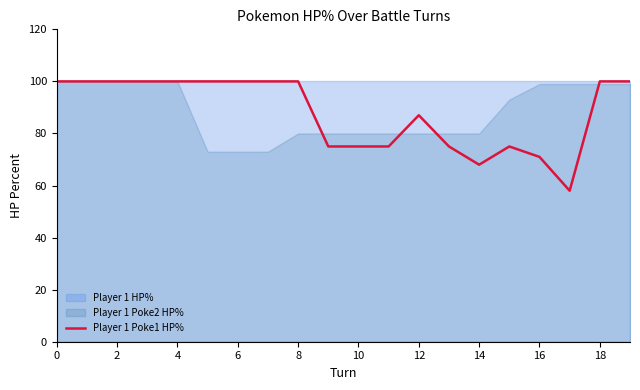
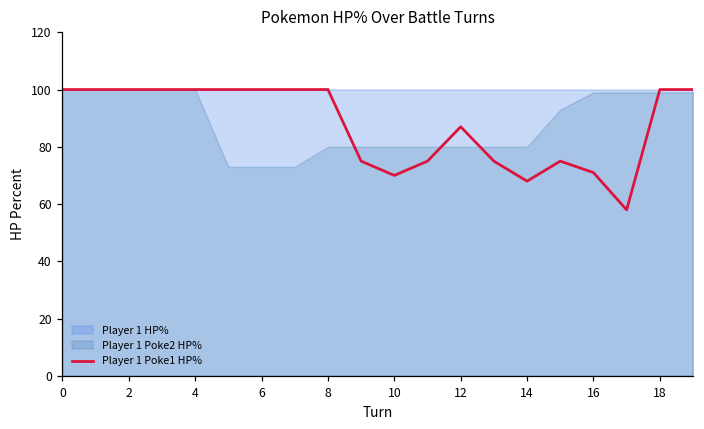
Player 1 Poke1 HP%, 10: 75 -> 70
